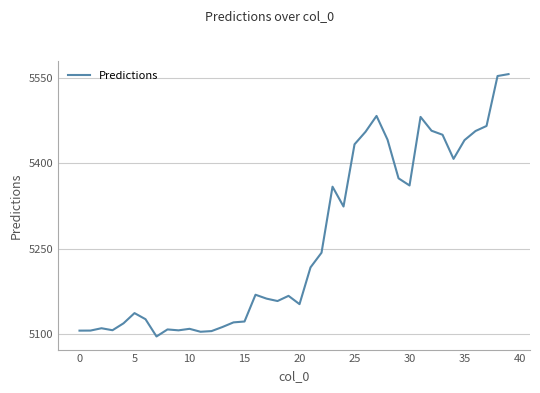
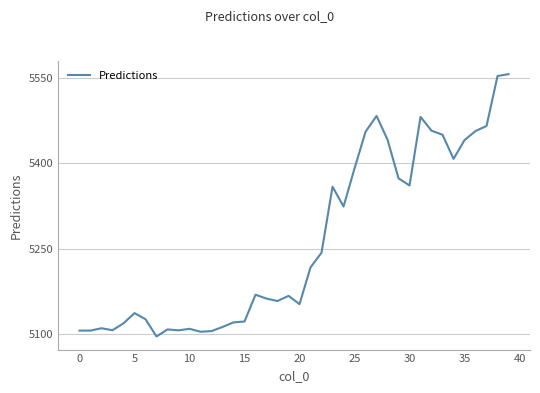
25: 5430 -> 5390
